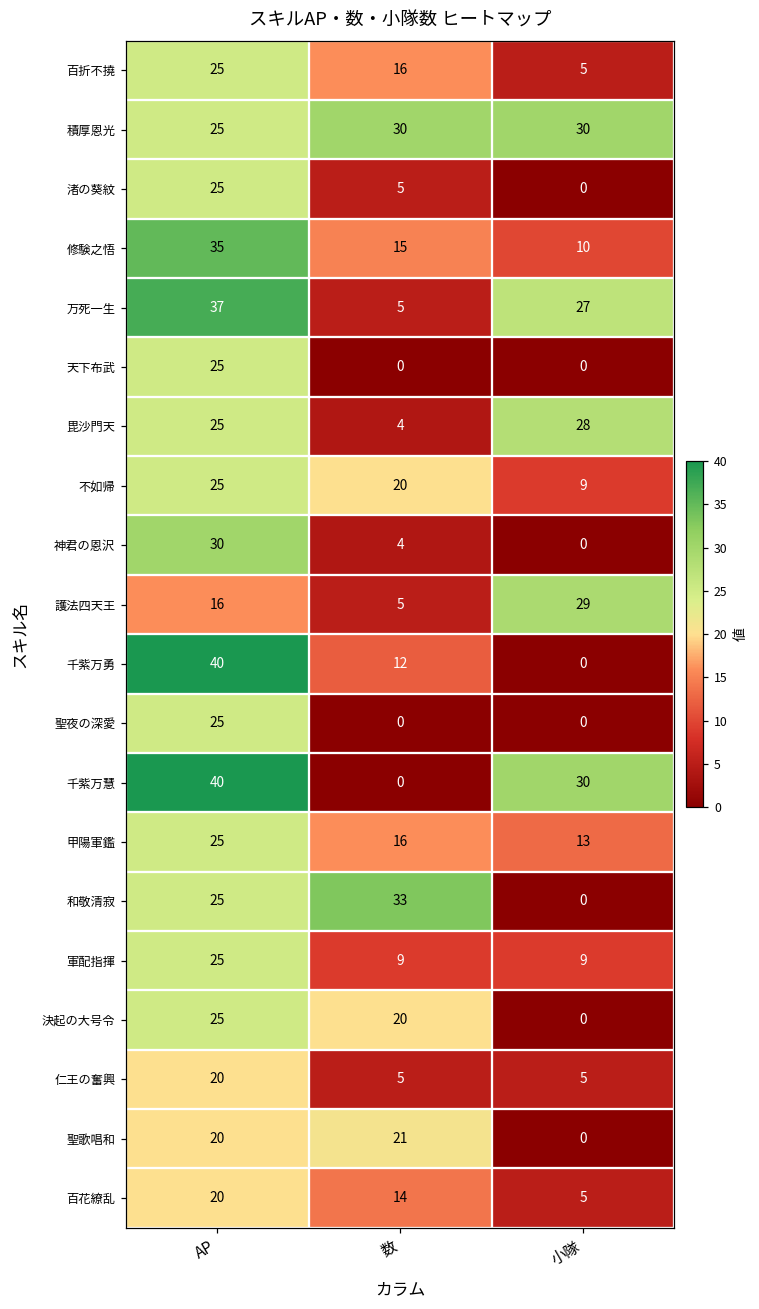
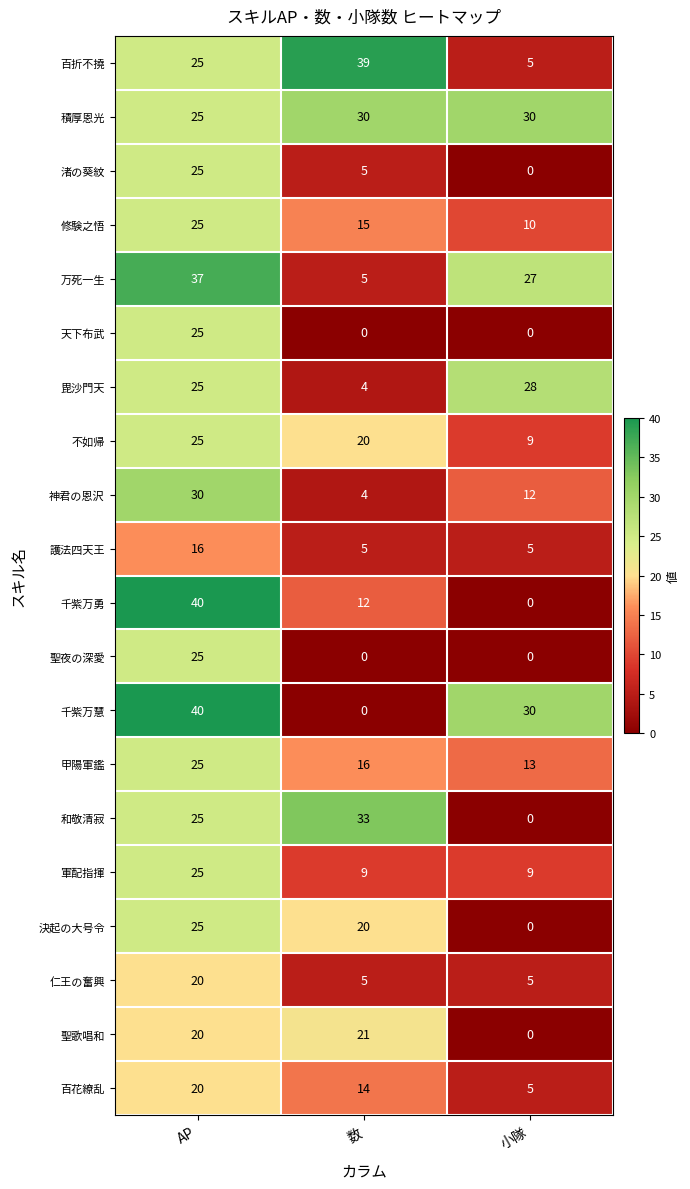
百折不撓, 数: 16 -> 39
修験之悟, AP: 35 -> 25
神君の恩沢, 小隊: 0 -> 12
護法四天王, 小隊: 29 -> 5
